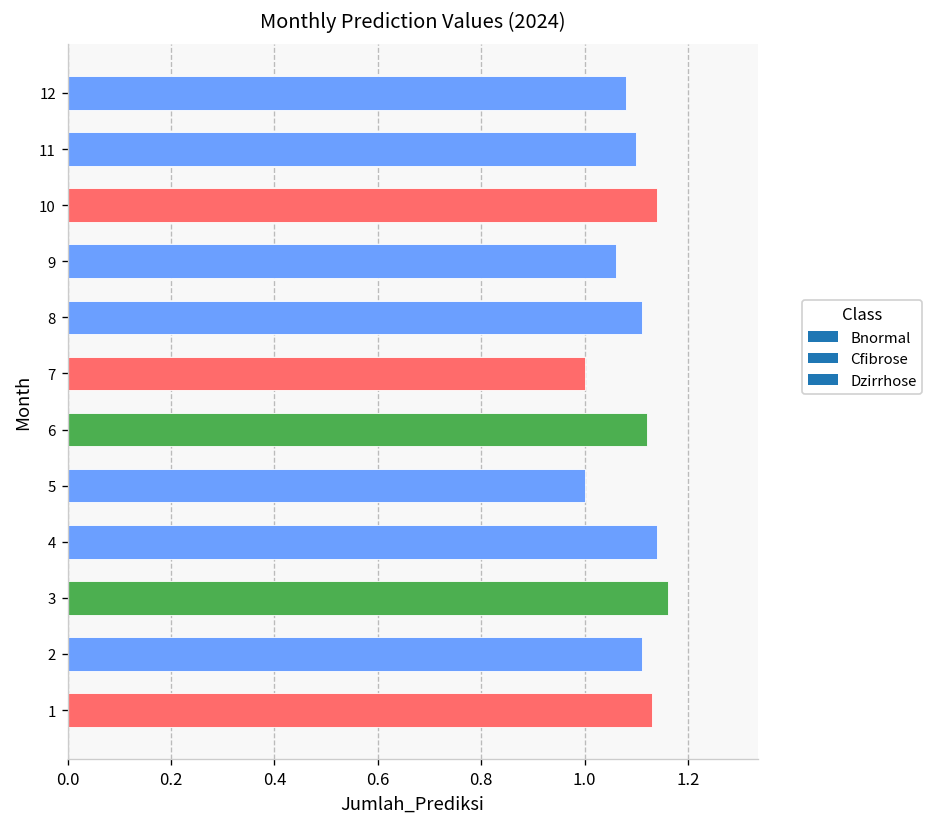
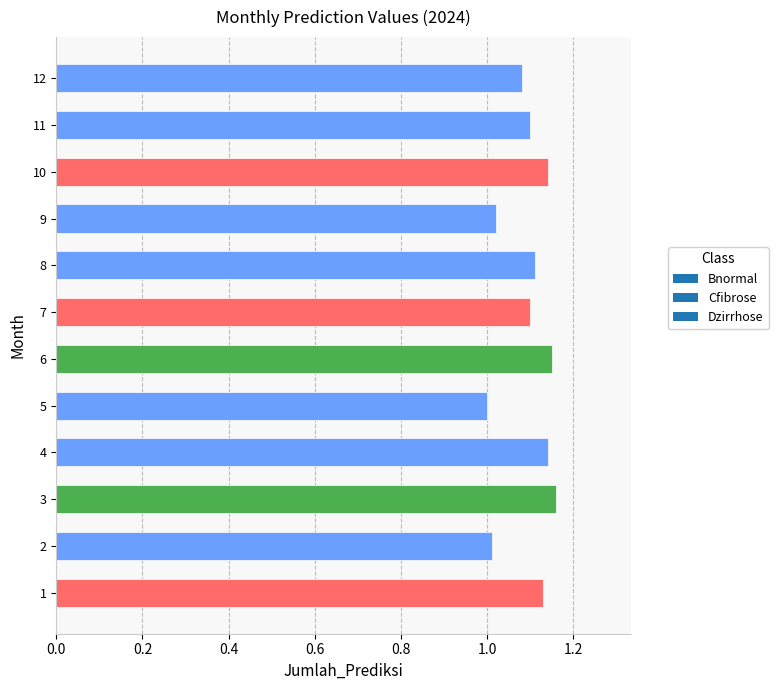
9: 1.06 -> 1.02
7: 1.0 -> 1.1
6: 1.12 -> 1.15
2: 1.11 -> 1.01
